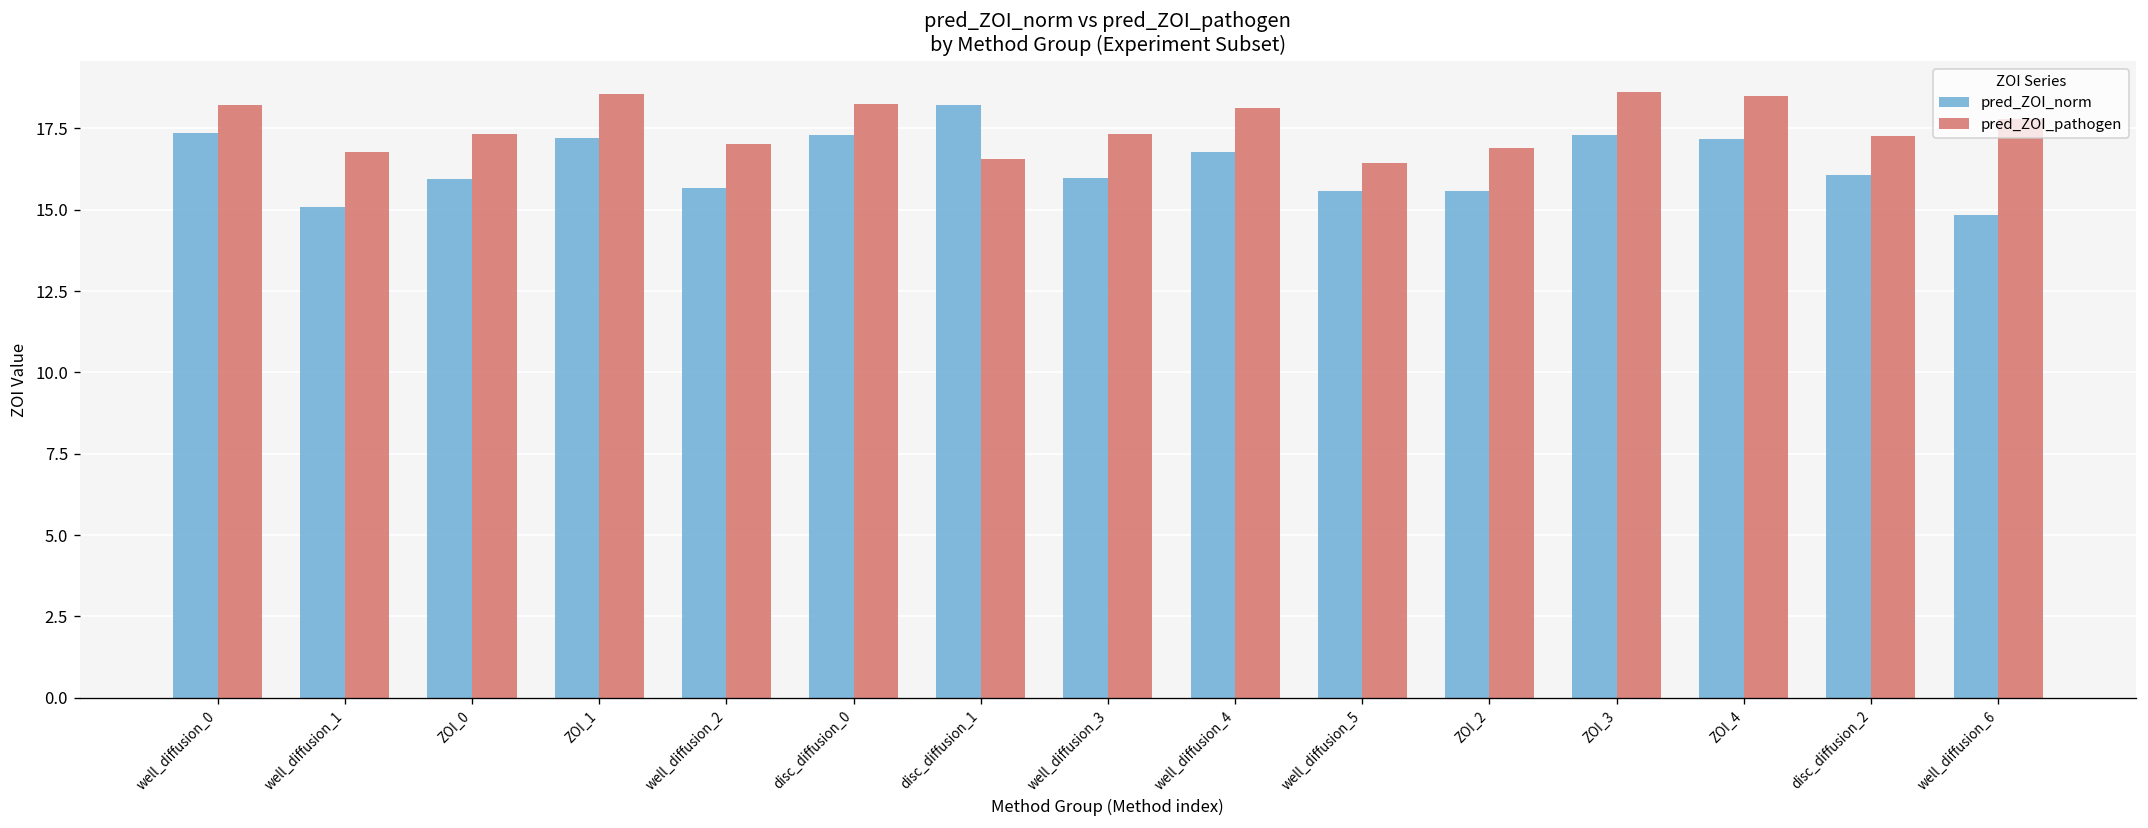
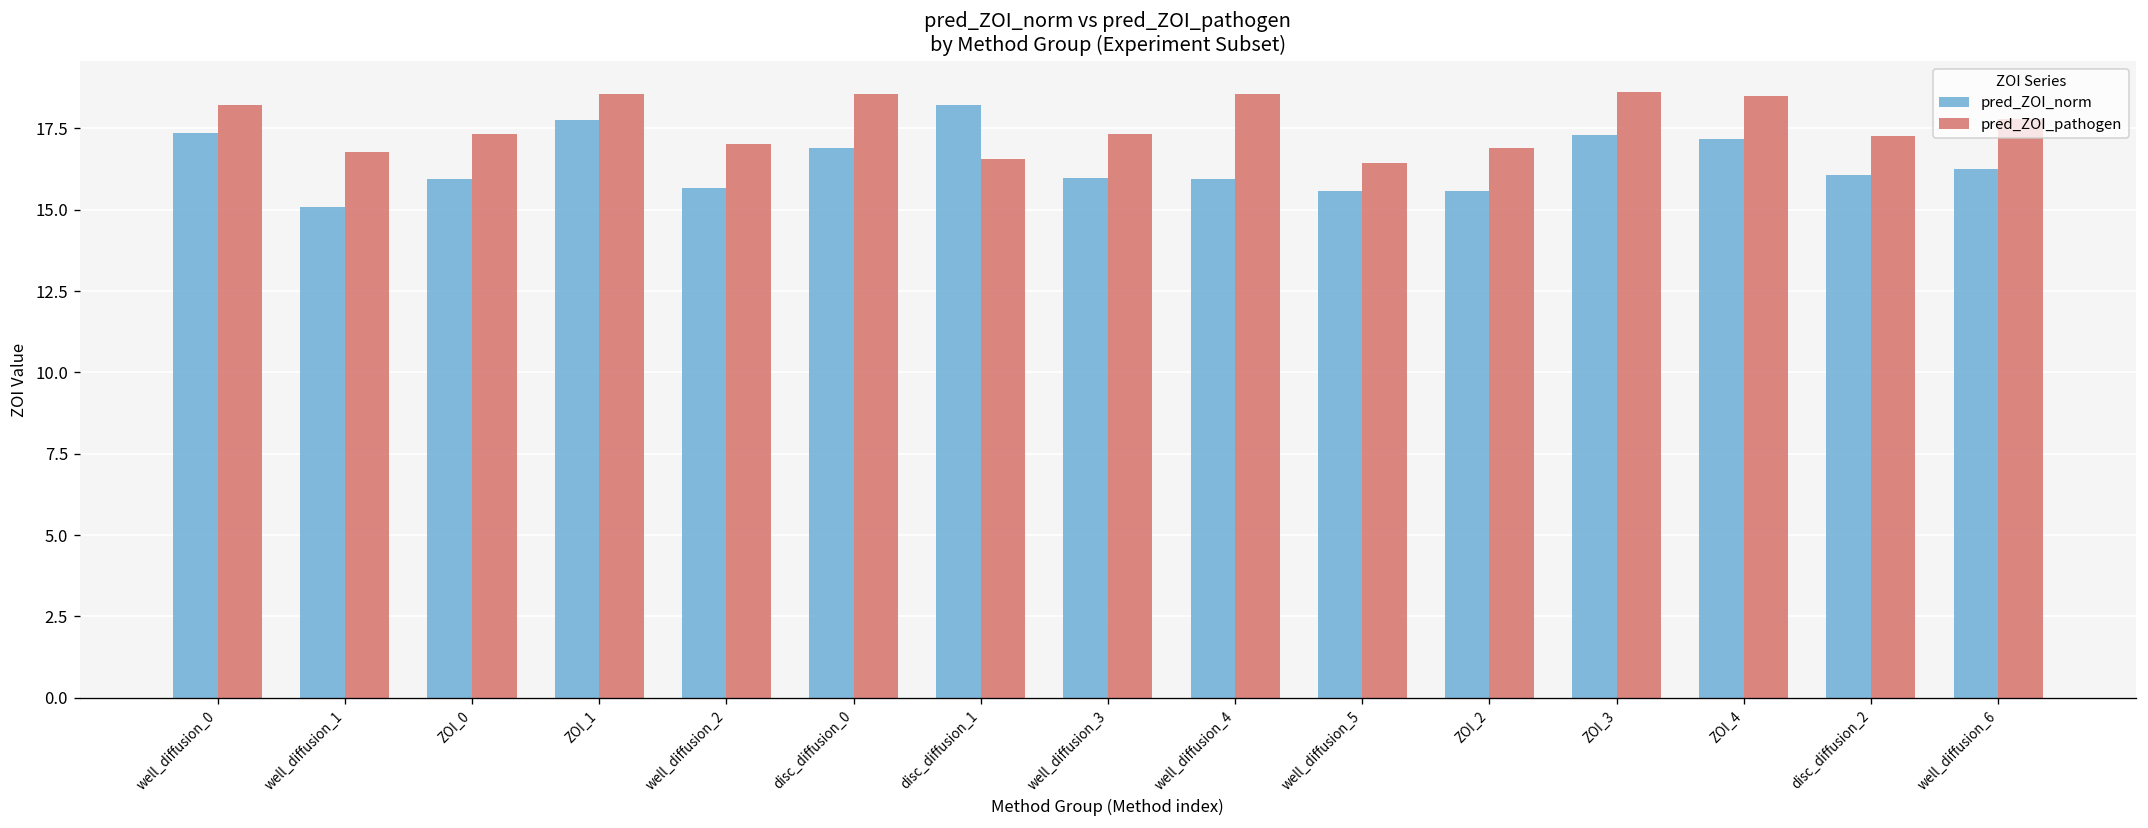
pred_ZOI_norm, ZOI_1: 17.2 -> 17.7
pred_ZOI_norm, disc_diffusion_0: 17.3 -> 16.9
pred_ZOI_pathogen, disc_diffusion_0: 18.3 -> 18.6
pred_ZOI_norm, well_diffusion_4: 16.8 -> 15.9
pred_ZOI_pathogen, well_diffusion_4: 18.1 -> 18.6
pred_ZOI_norm, well_diffusion_6: 14.9 -> 16.3
